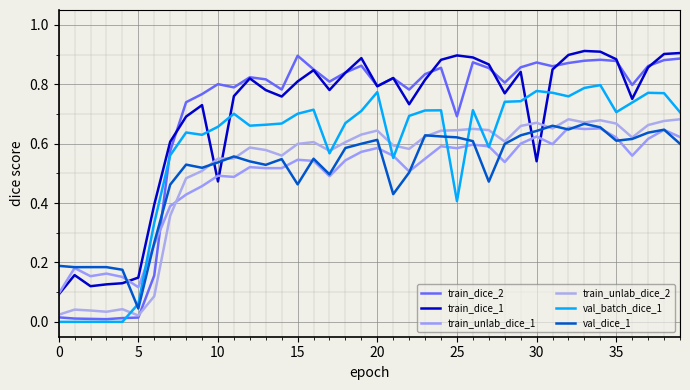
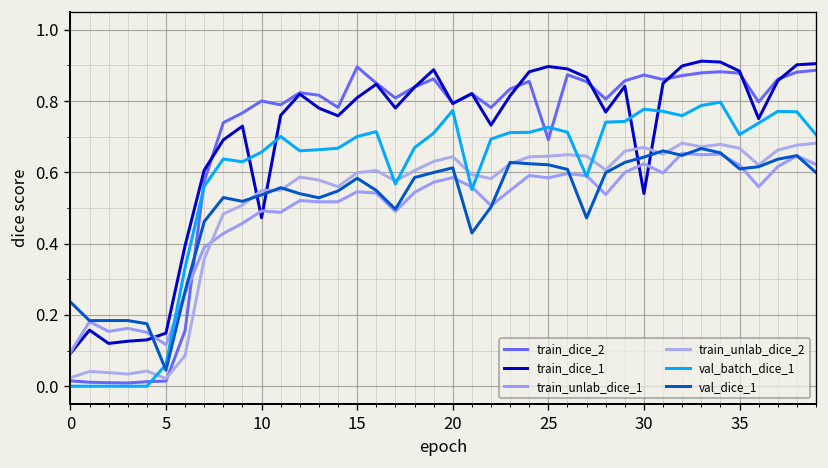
val_dice_1, 0: 0.19 -> 0.24
val_dice_1, 15: 0.46 -> 0.58
val_batch_dice_1, 25: 0.41 -> 0.73
